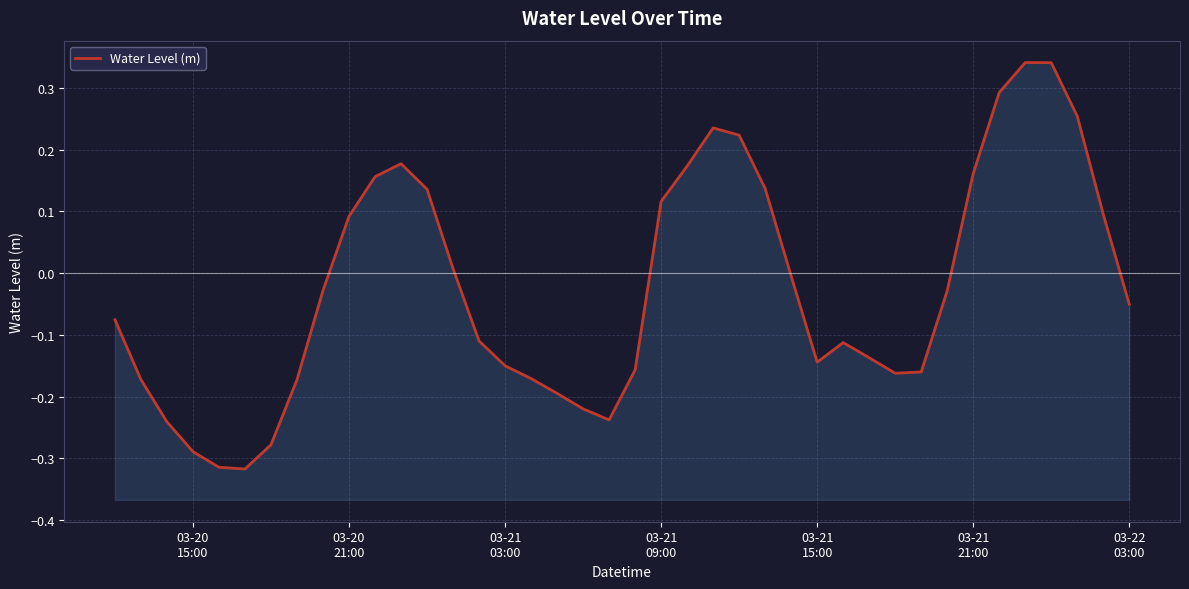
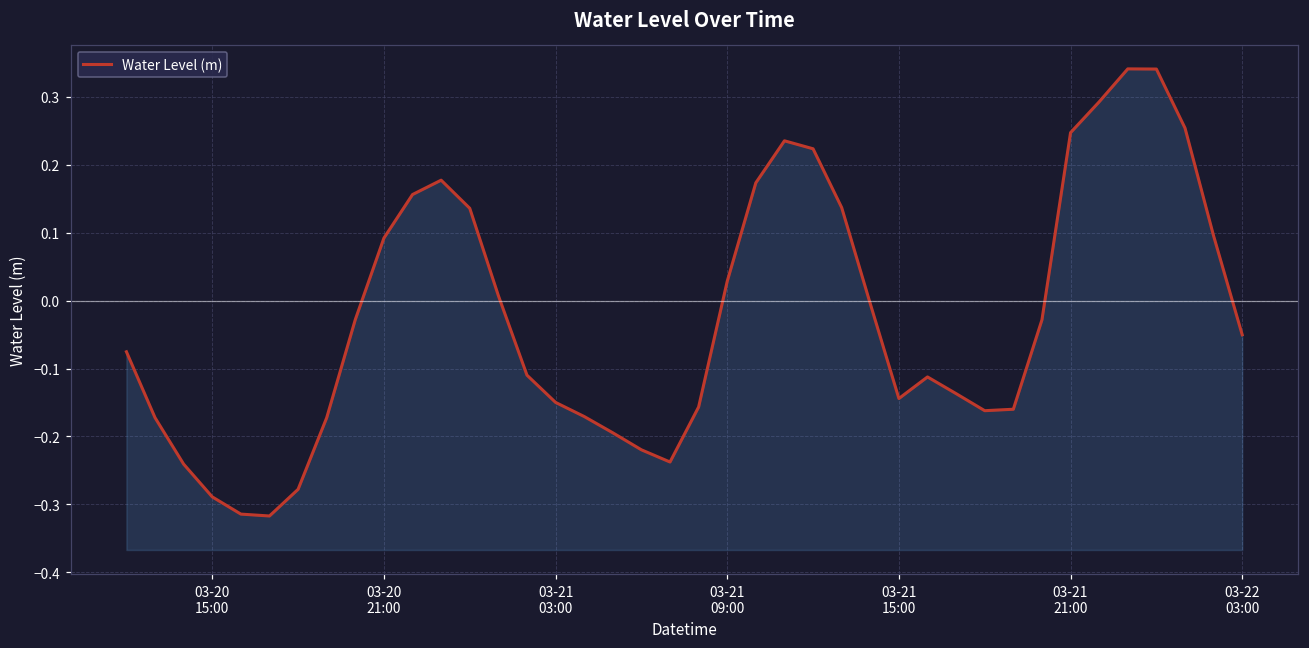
03-21 09:00: 0.12 -> 0.03
03-21 21:00: 0.16 -> 0.25
